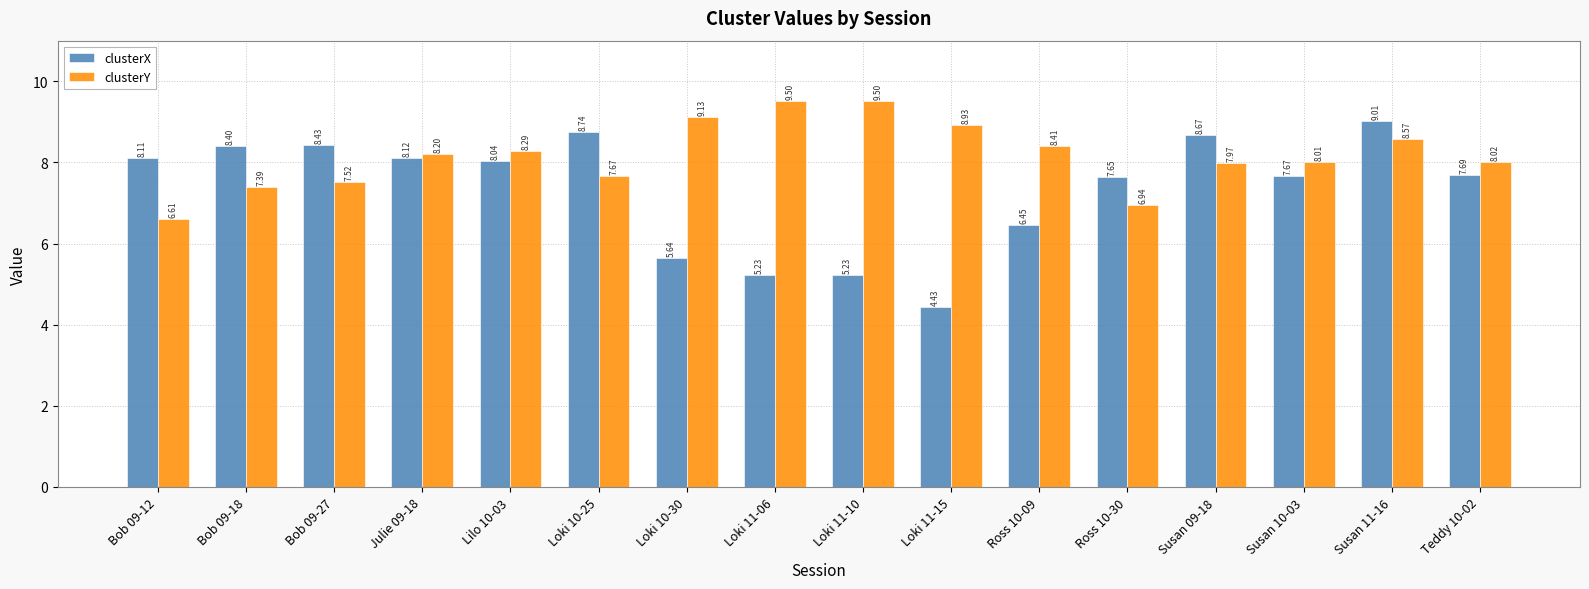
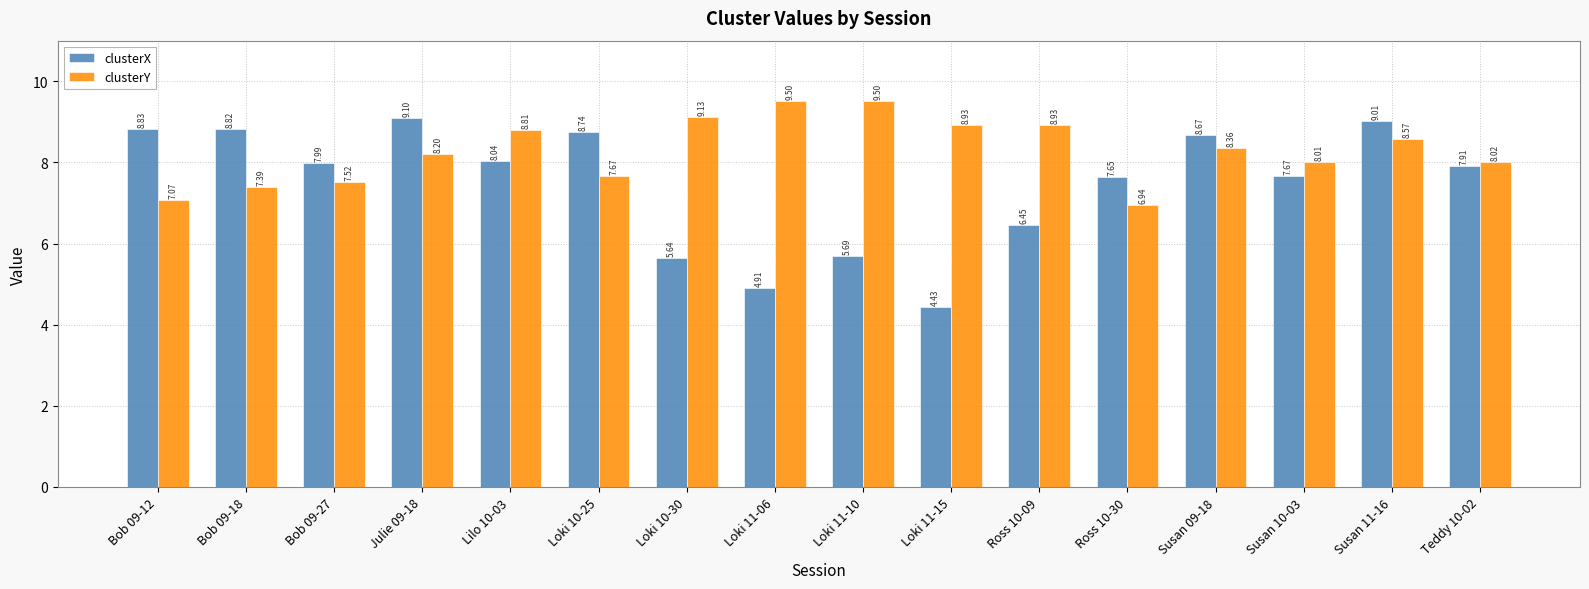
clusterX, Bob 09-12: 8.11 -> 8.83
clusterY, Bob 09-12: 6.61 -> 7.07
clusterX, Bob 09-18: 8.40 -> 8.82
clusterX, Bob 09-27: 8.43 -> 7.99
clusterX, Julie 09-18: 8.12 -> 9.10
clusterY, Lilo 10-03: 8.29 -> 8.81
clusterX, Loki 11-06: 5.23 -> 4.91
clusterX, Loki 11-10: 5.23 -> 5.69
clusterY, Ross 10-09: 8.41 -> 8.93
clusterY, Susan 09-18: 7.97 -> 8.36
clusterX, Teddy 10-02: 7.69 -> 7.91
